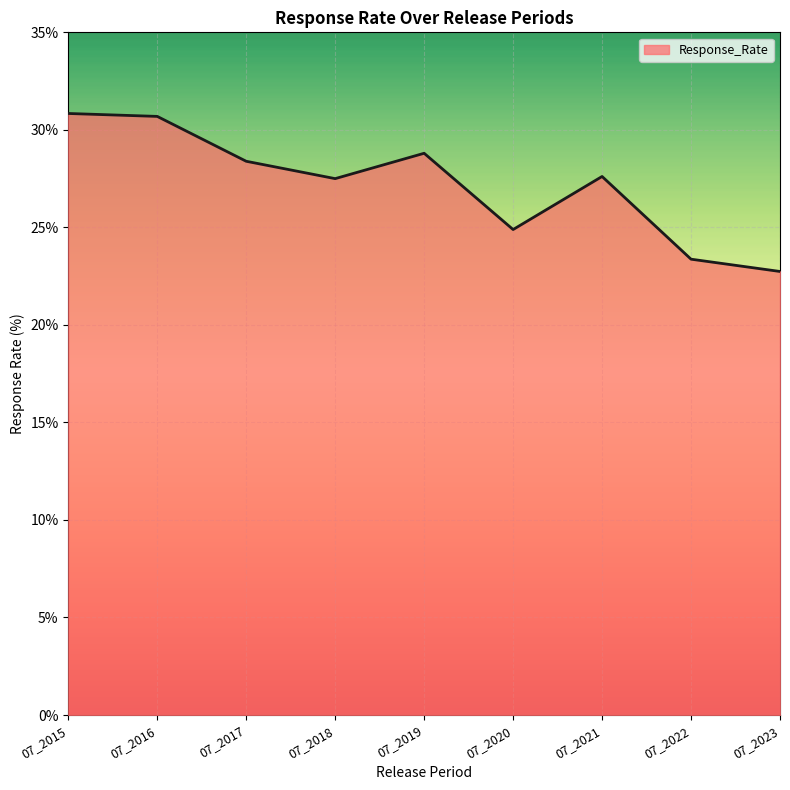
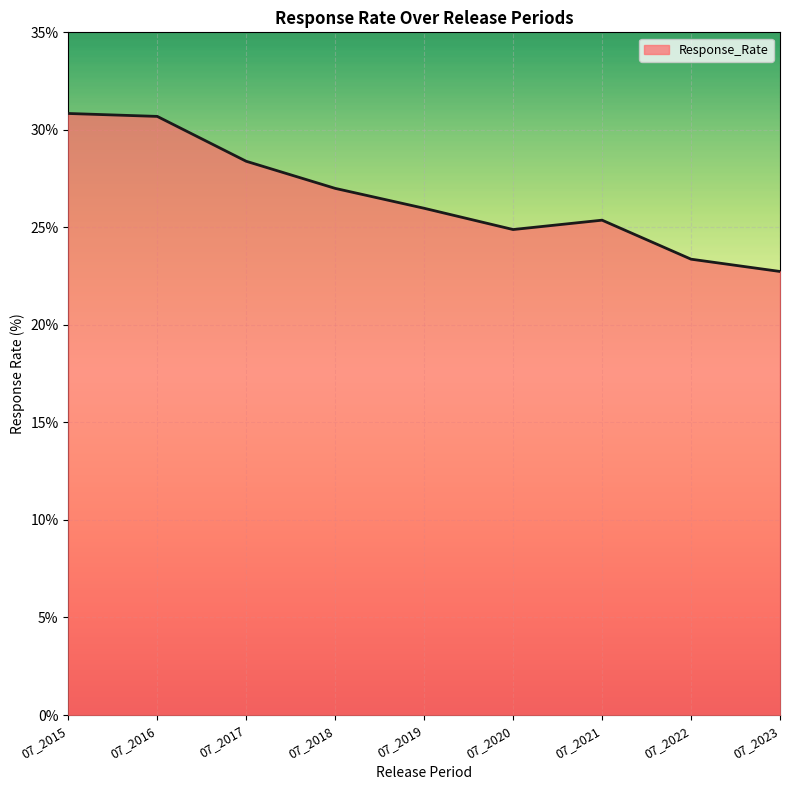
07_2018: 27.5% -> 27.0%
07_2019: 28.8% -> 26.0%
07_2021: 27.6% -> 25.4%
